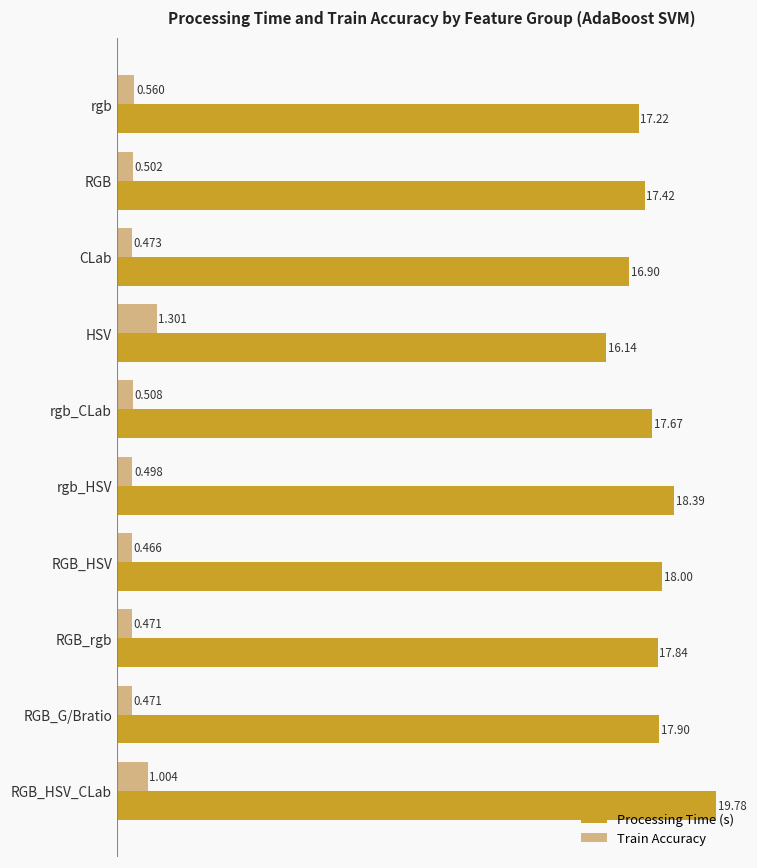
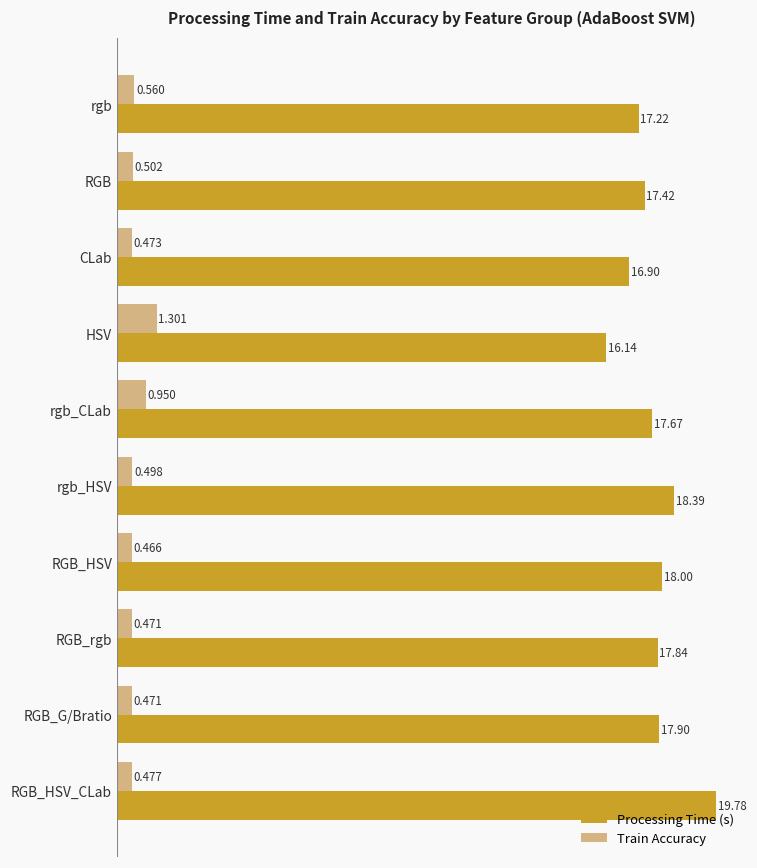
Train Accuracy, rgb_CLab: 0.508 -> 0.950
Train Accuracy, RGB_HSV_CLab: 1.004 -> 0.477
